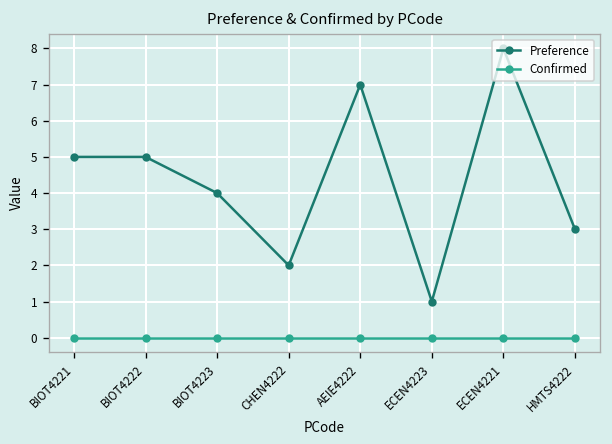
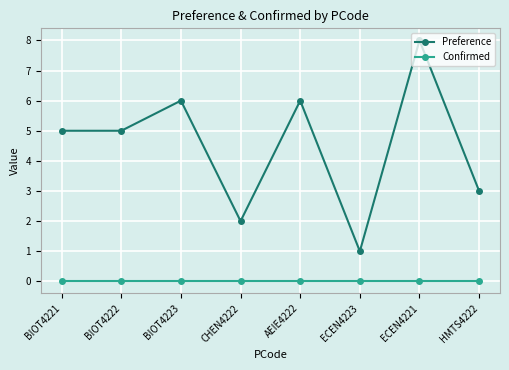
Preference, BIOT4223: 4 -> 6
Preference, AEIE4222: 7 -> 6
